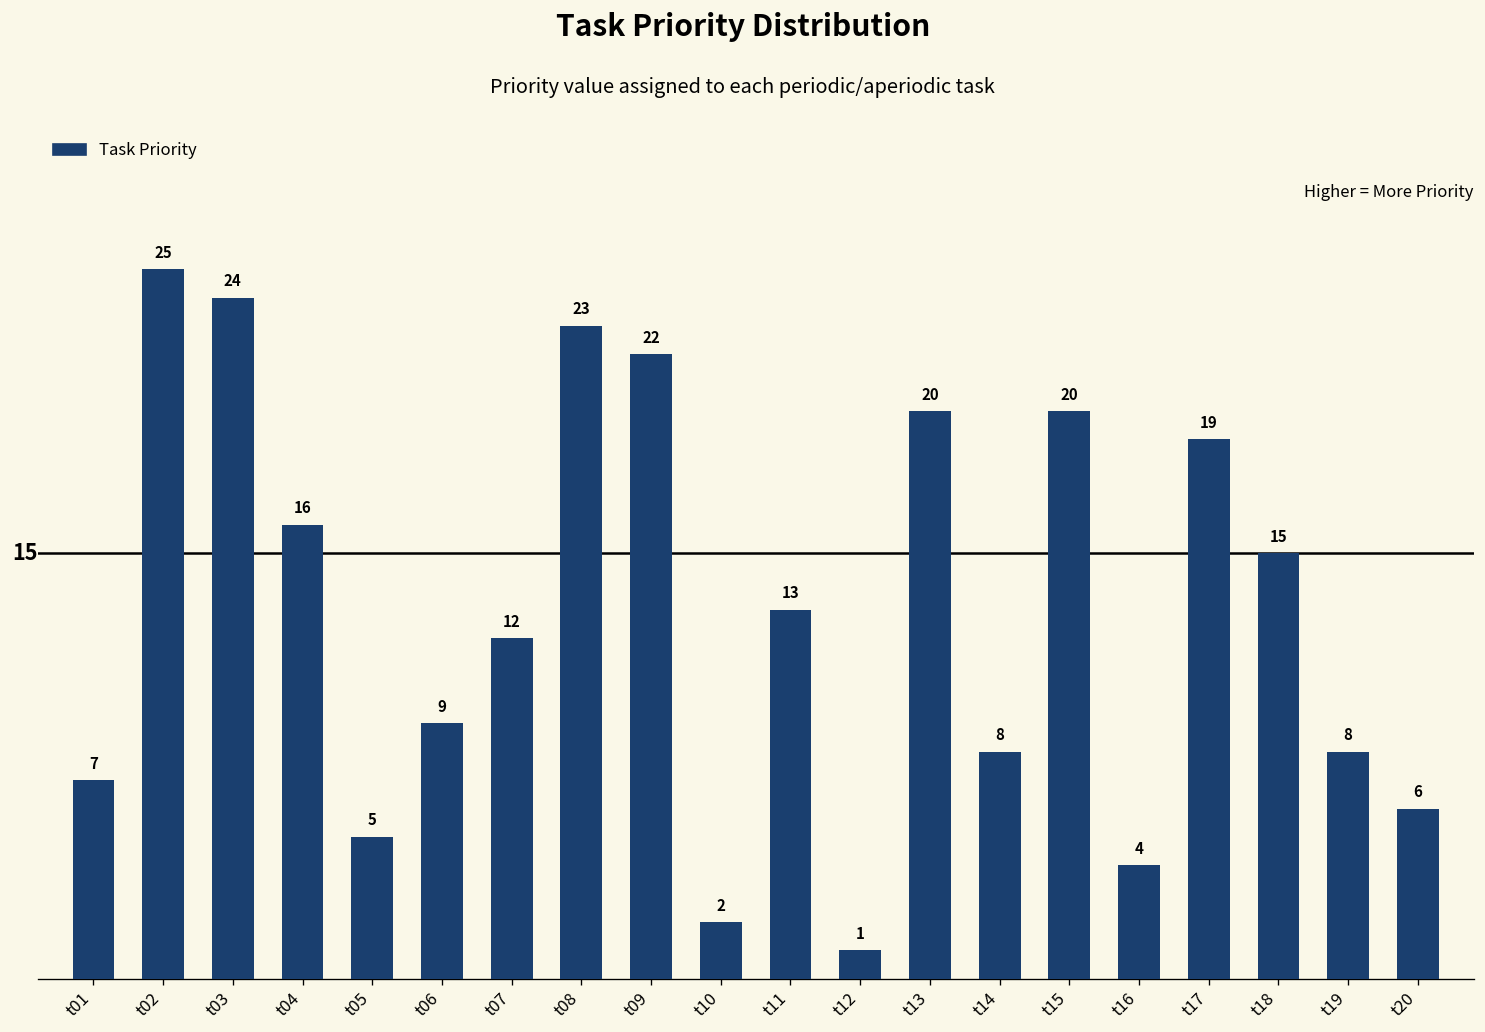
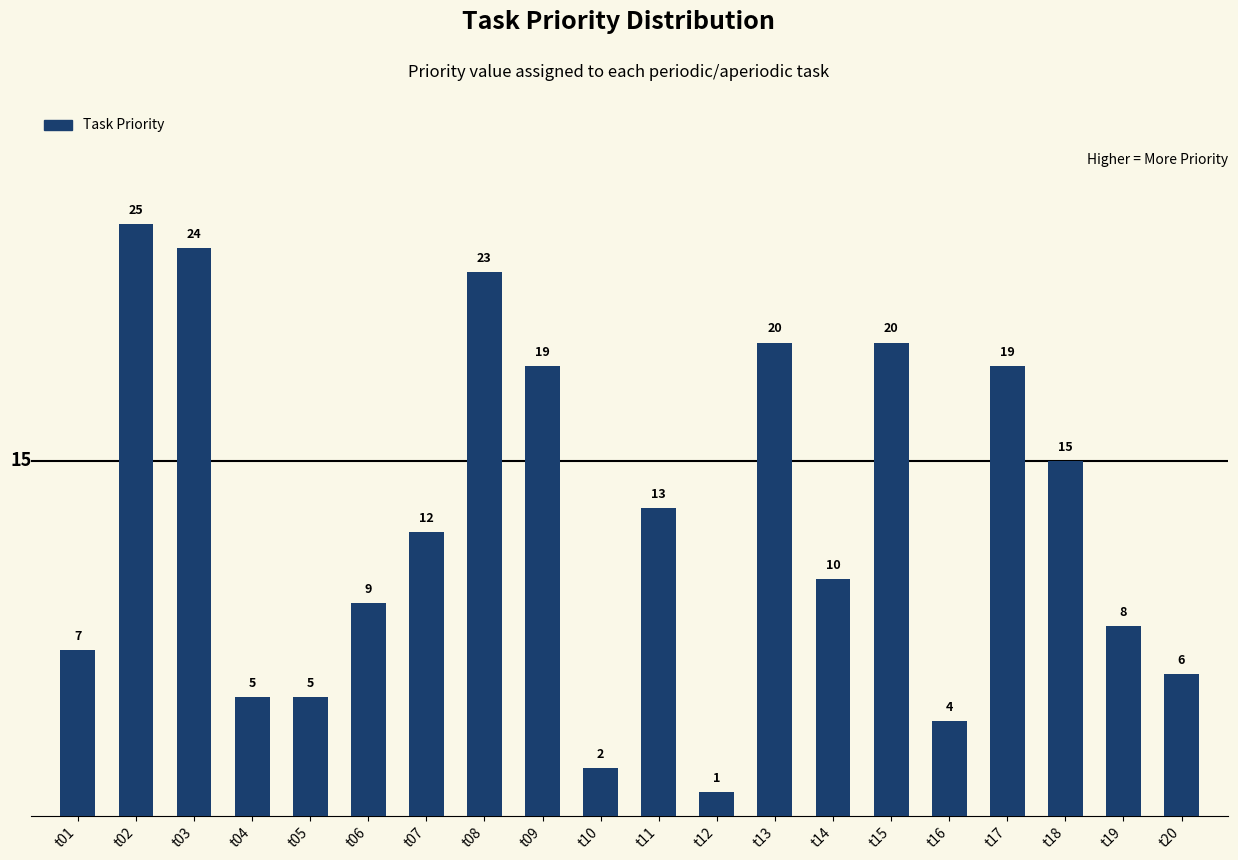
t04: 16 -> 5
t09: 22 -> 19
t14: 8 -> 10
